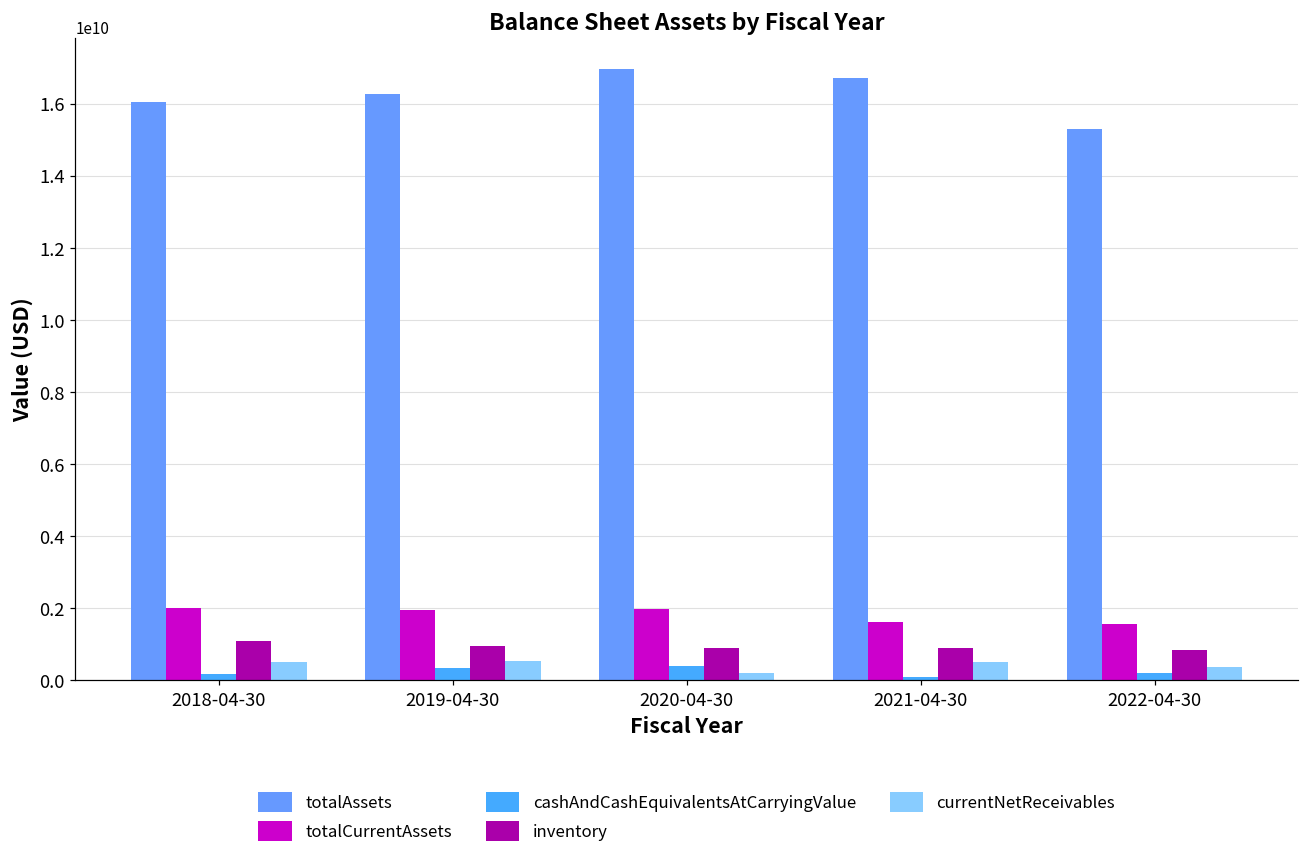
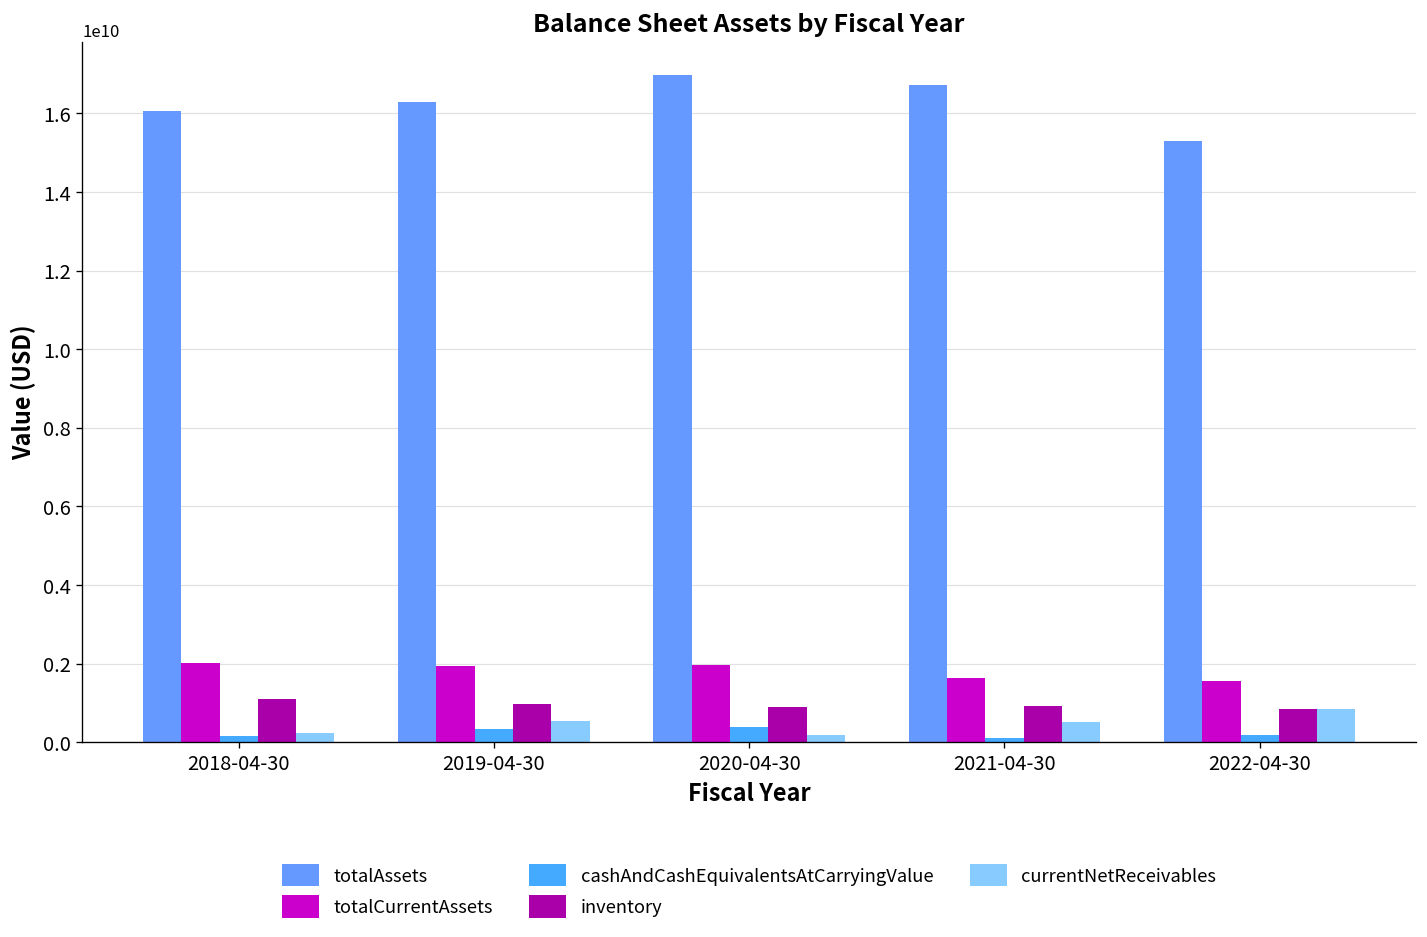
currentNetReceivables, 2018-04-30: 500000000 -> 200000000
currentNetReceivables, 2022-04-30: 400000000 -> 800000000
